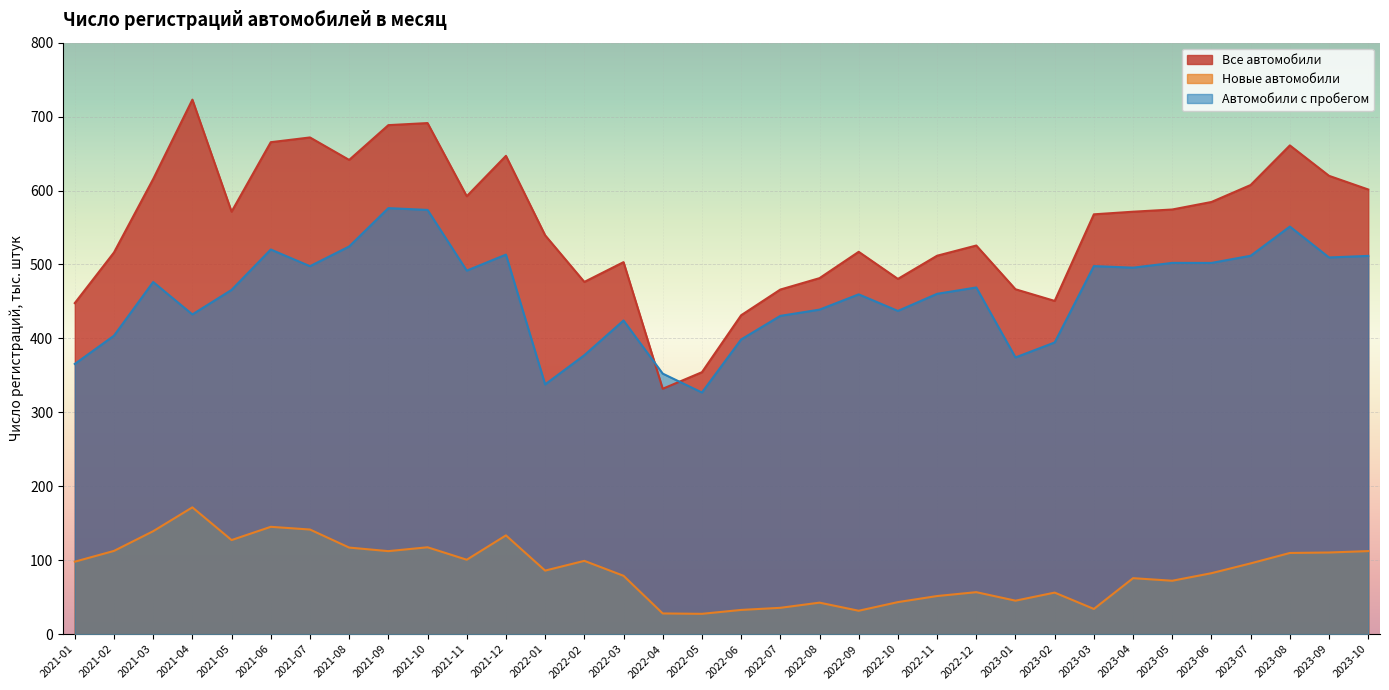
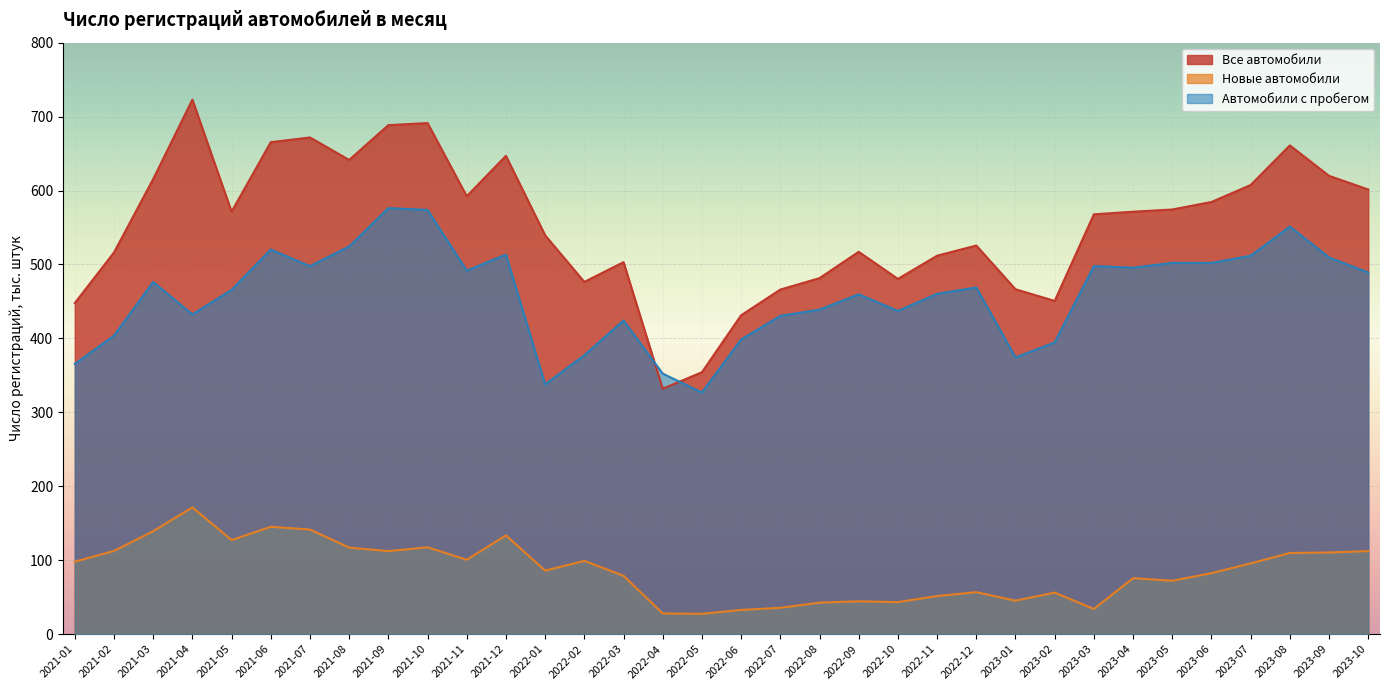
Новые автомобили, 2022-09: 30 -> 40
Автомобили с пробегом, 2023-10: 510 -> 490
